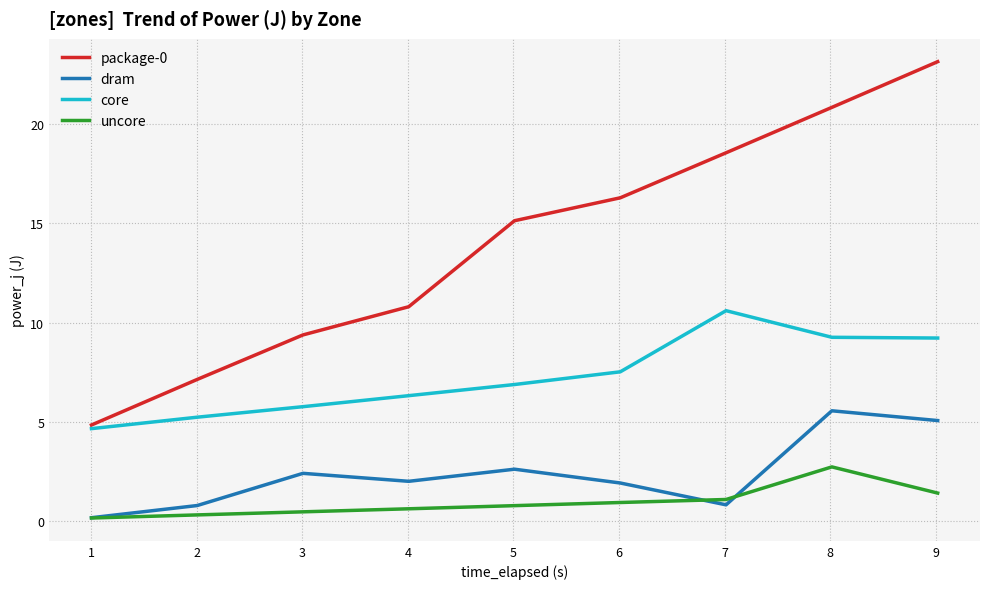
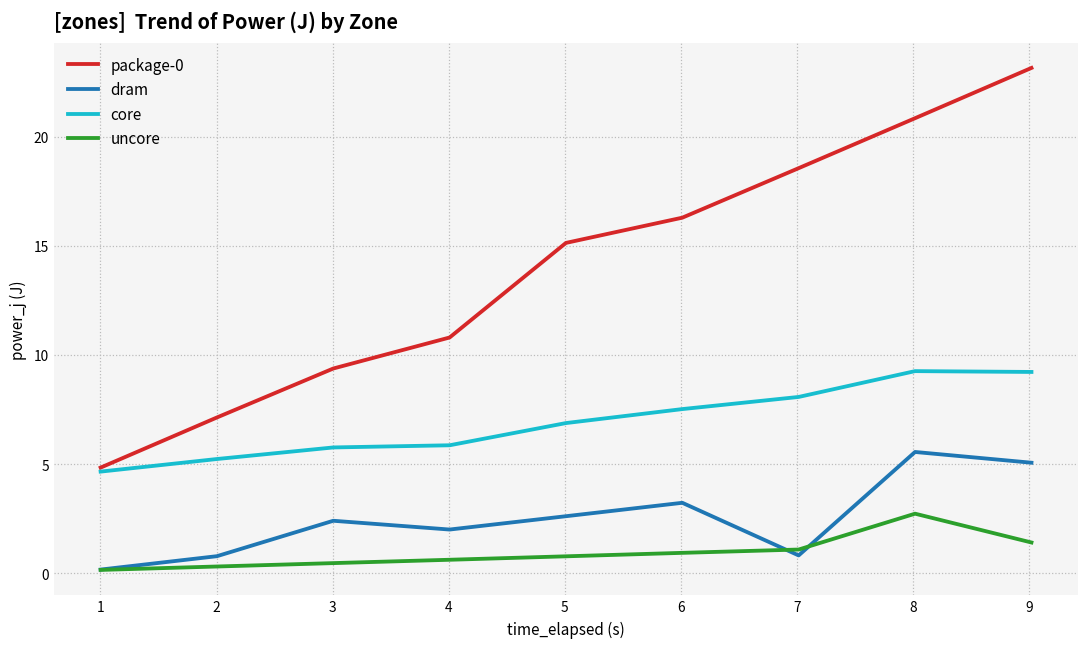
core, 4: 6.3 -> 5.9
dram, 6: 1.9 -> 3.2
core, 7: 10.6 -> 8.1
